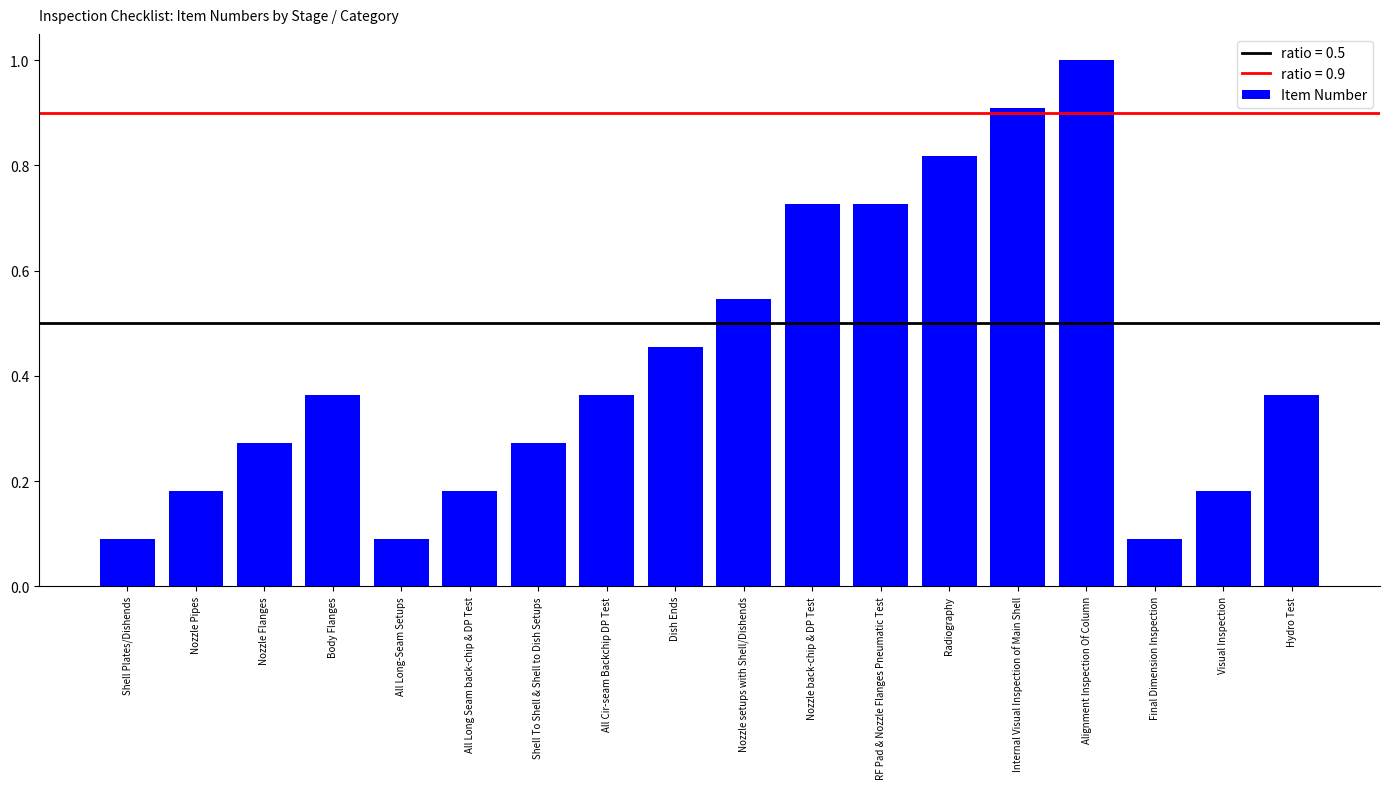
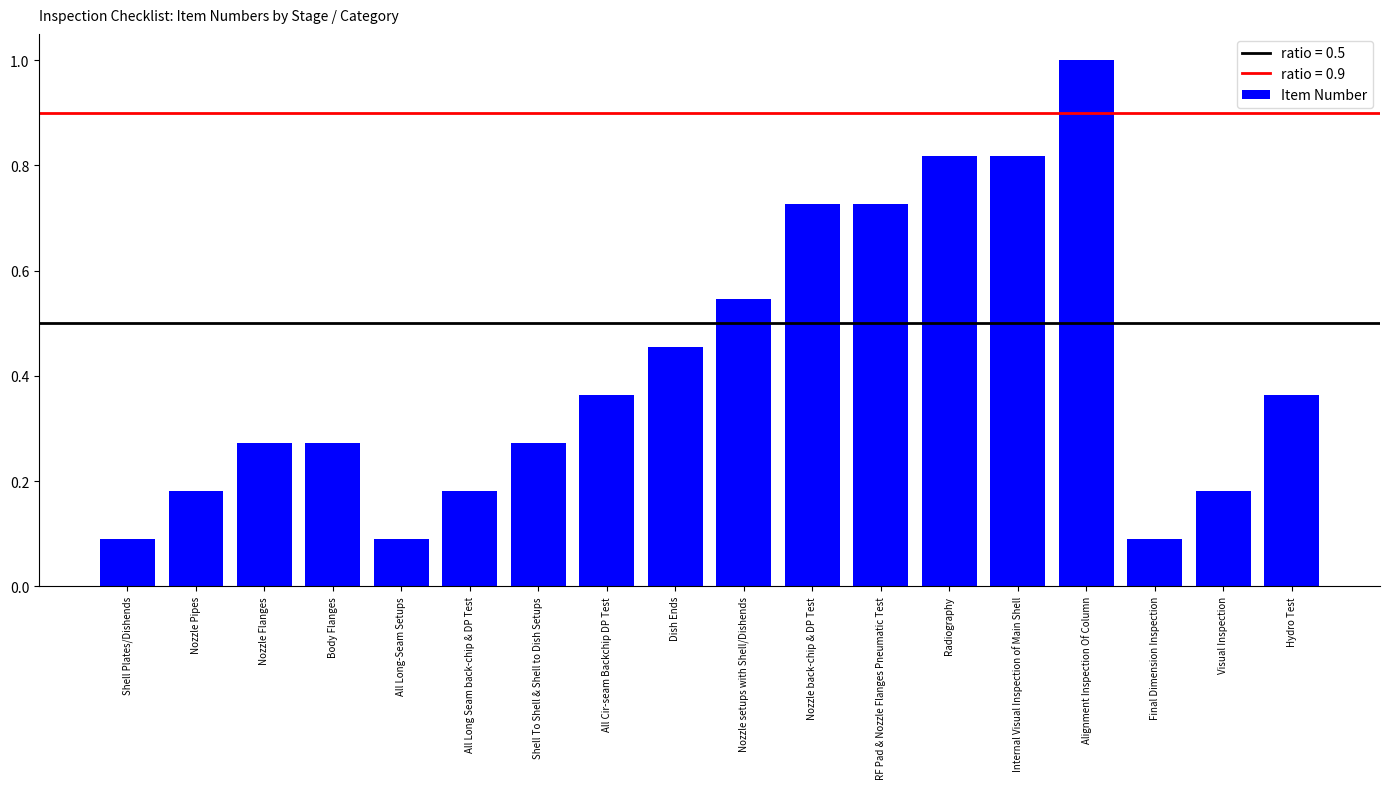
Body Flanges: 0.36 -> 0.27
Internal Visual Inspection of Main Shell: 0.91 -> 0.82
